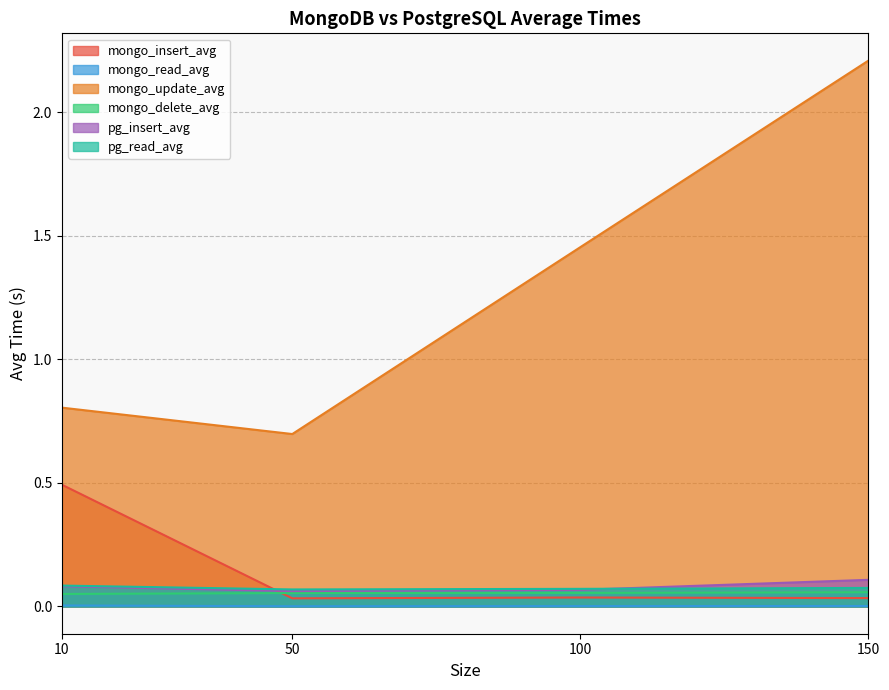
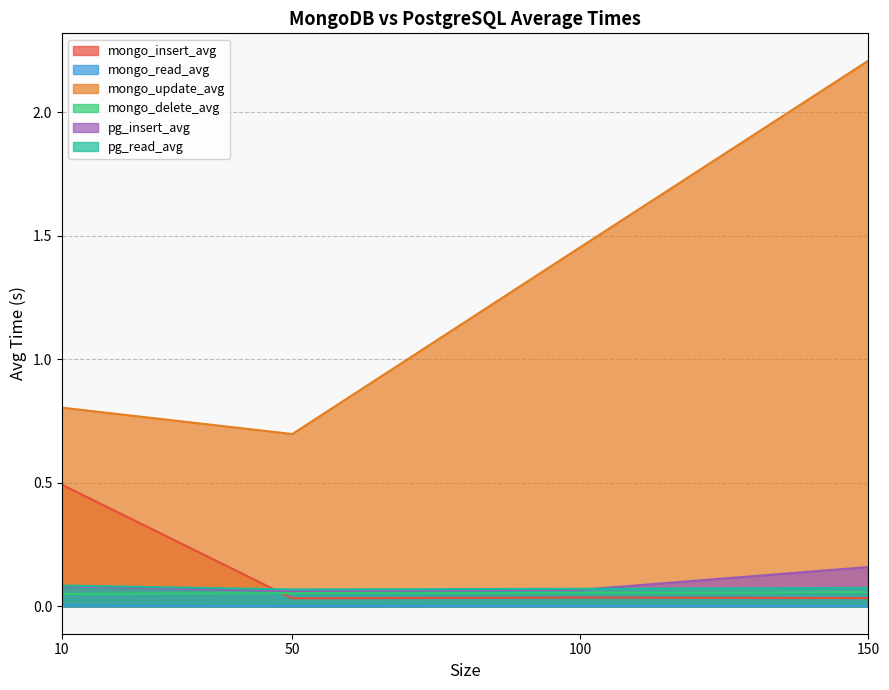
pg_insert_avg, 150: 0.11 -> 0.16
